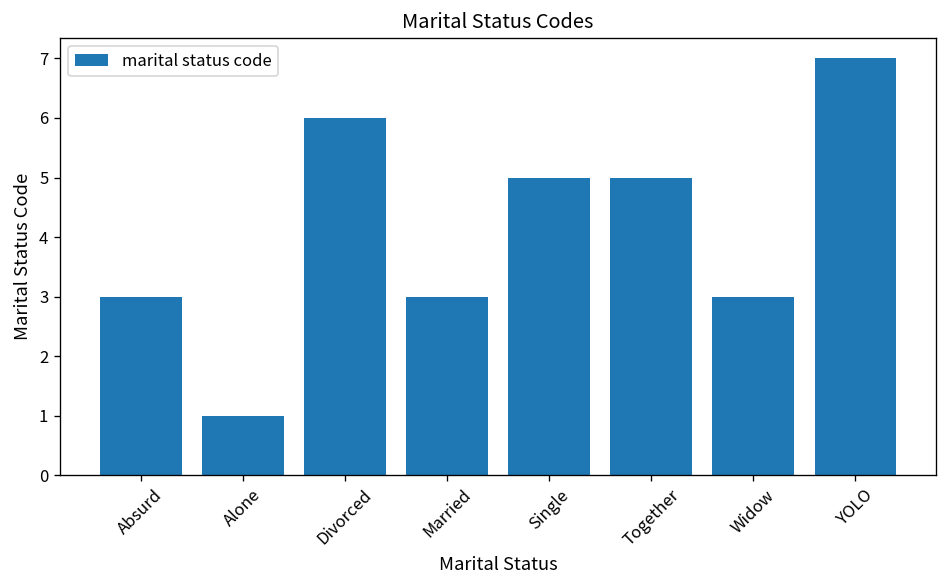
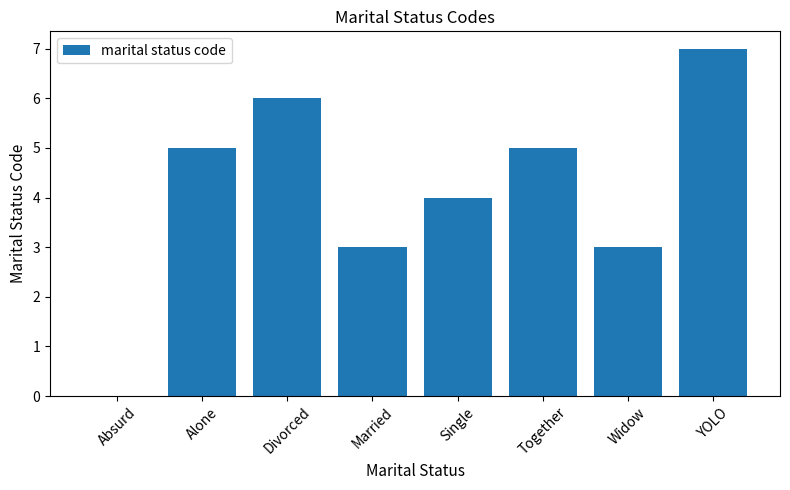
Absurd: 3 -> 0
Alone: 1 -> 5
Single: 5 -> 4
